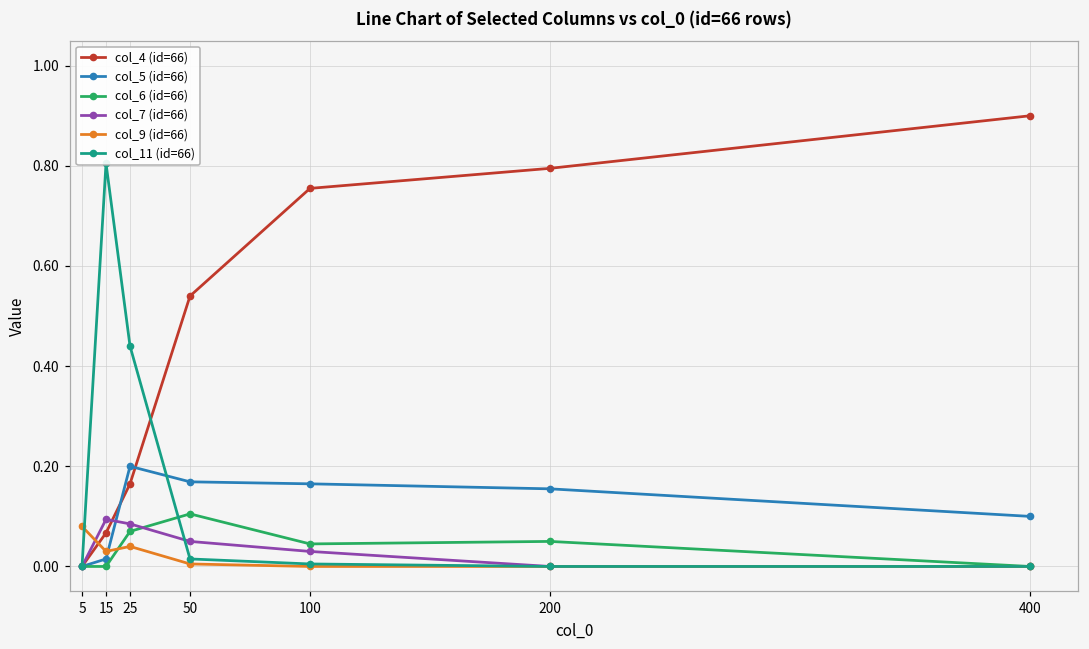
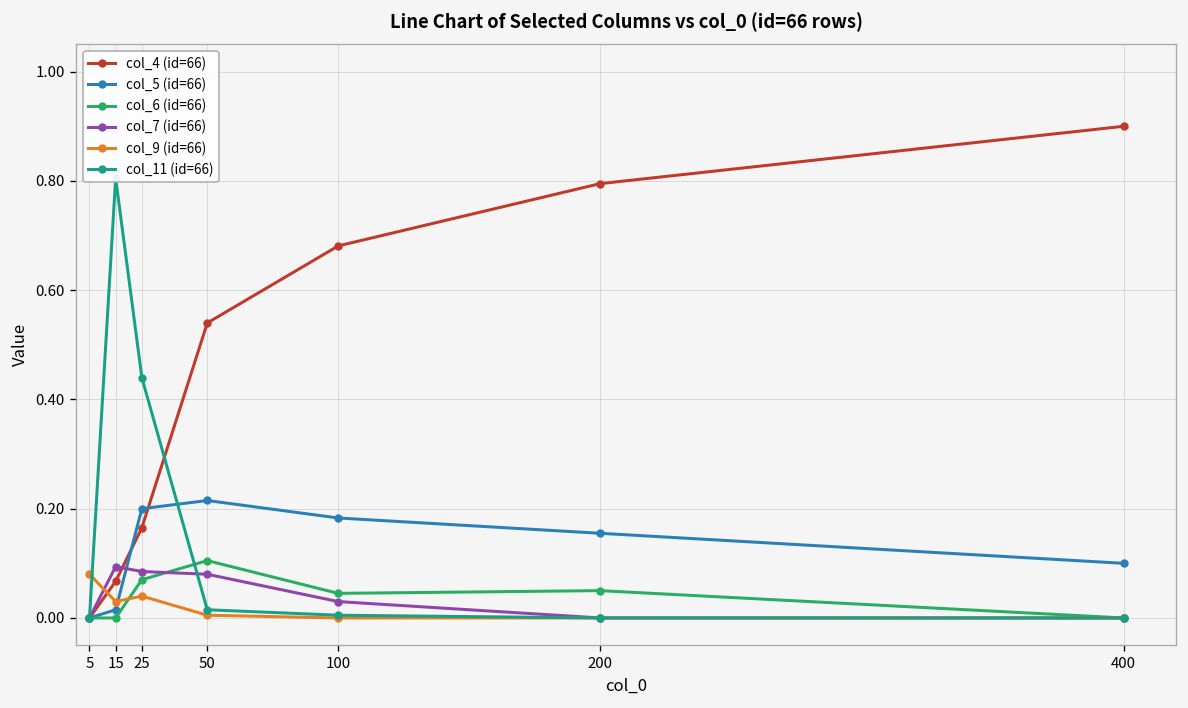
col_5 (id=66), 50: 0.17 -> 0.22
col_7 (id=66), 50: 0.05 -> 0.08
col_4 (id=66), 100: 0.76 -> 0.68
col_5 (id=66), 100: 0.17 -> 0.18
